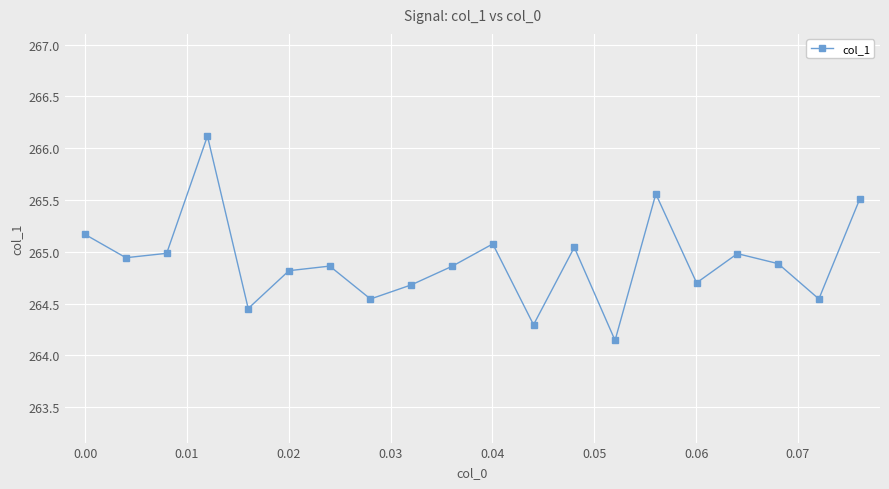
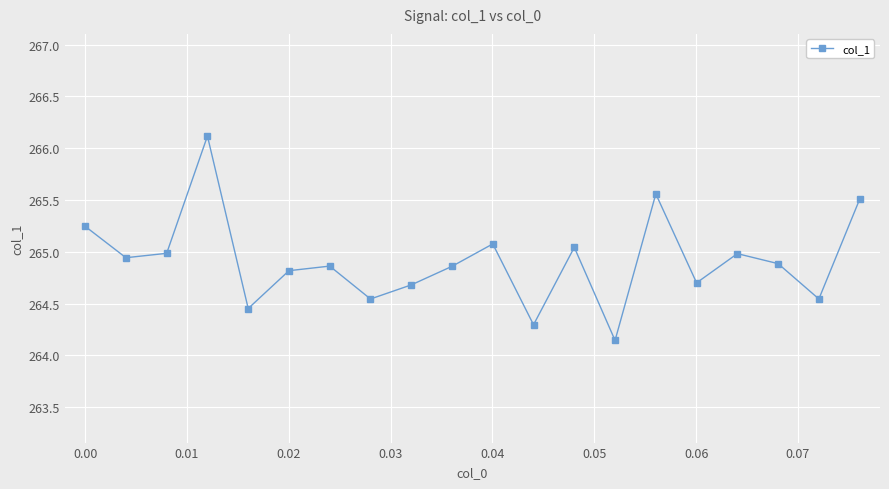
0.00: 265.17 -> 265.25
